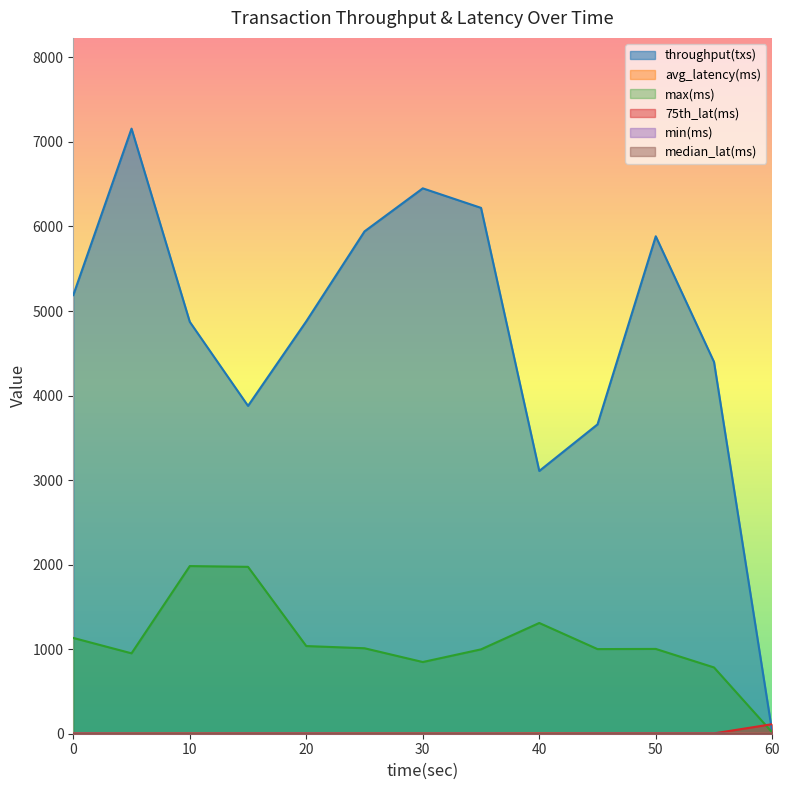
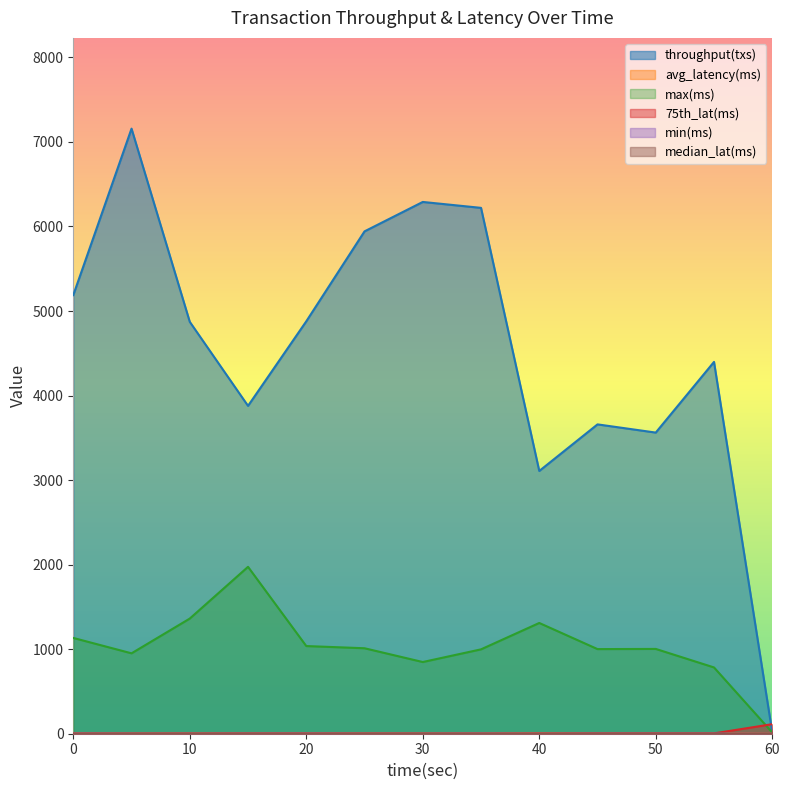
max(ms), 10: 2000 -> 1400
throughput(txs), 30: 6500 -> 6300
throughput(txs), 50: 5900 -> 3600
